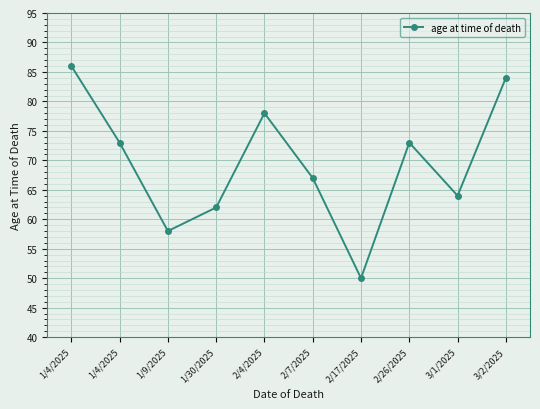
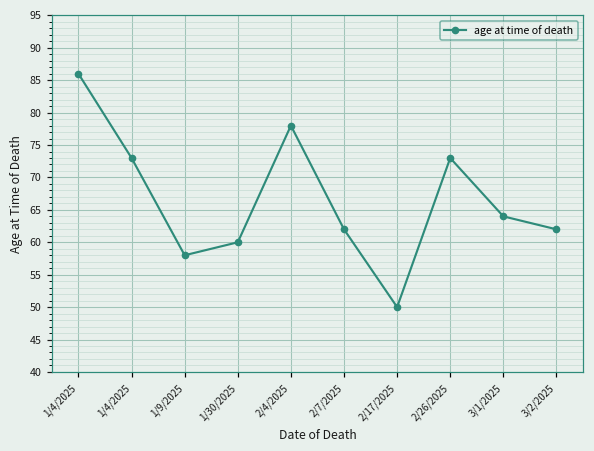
1/30/2025: 62 -> 60
2/7/2025: 67 -> 62
3/2/2025: 84 -> 62
